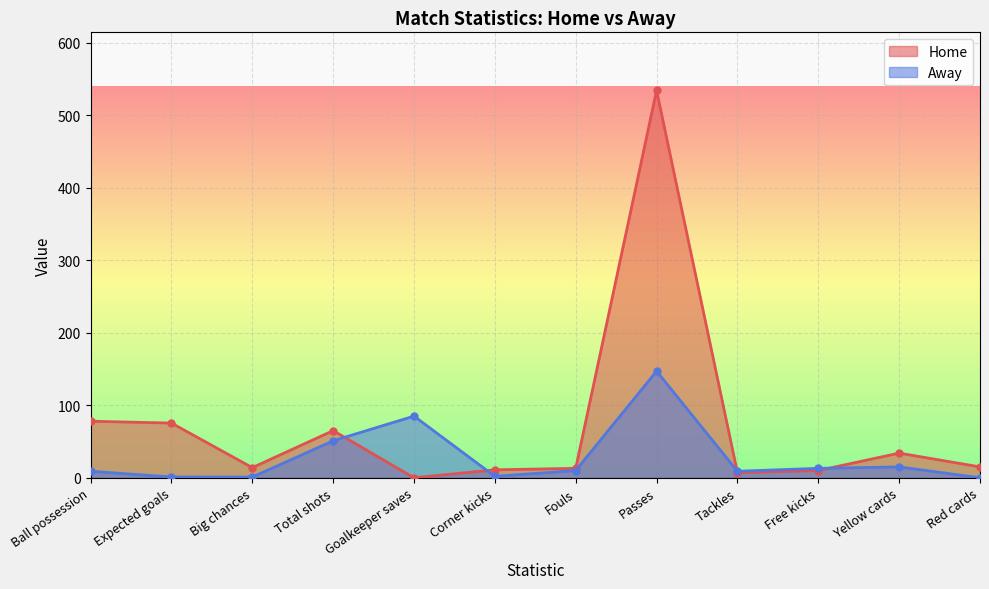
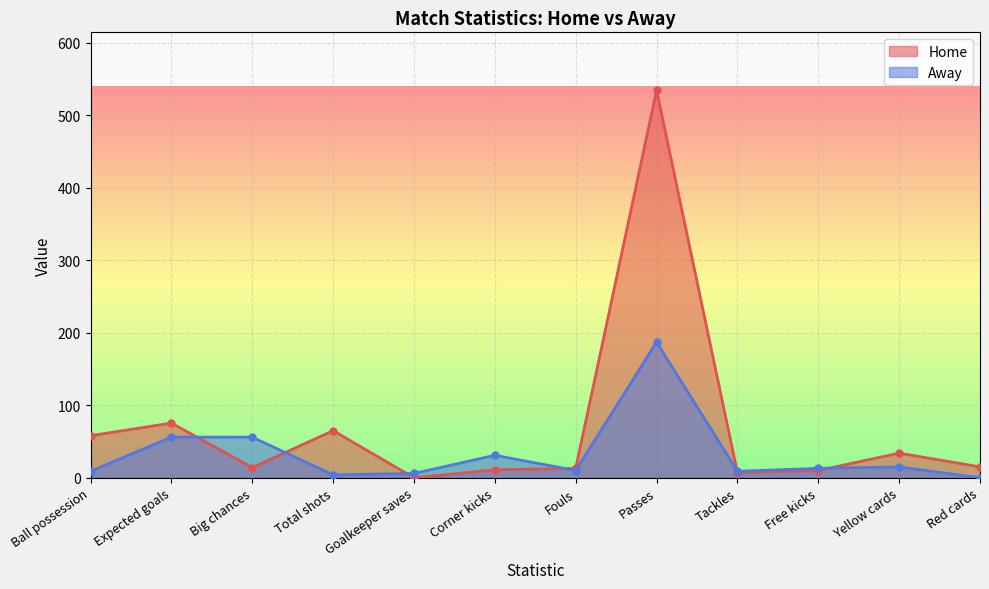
Home, Ball possession: 80 -> 60
Away, Expected goals: 0 -> 60
Away, Big chances: 0 -> 60
Away, Total shots: 50 -> 0
Away, Goalkeeper saves: 90 -> 10
Away, Corner kicks: 0 -> 30
Away, Passes: 150 -> 190
